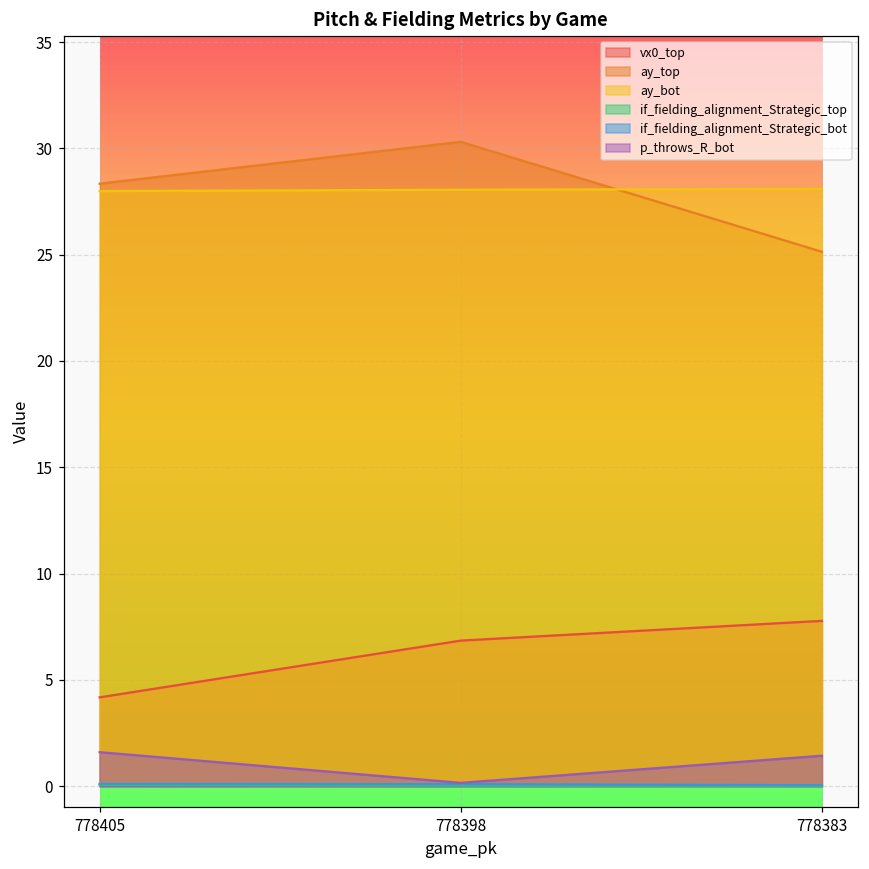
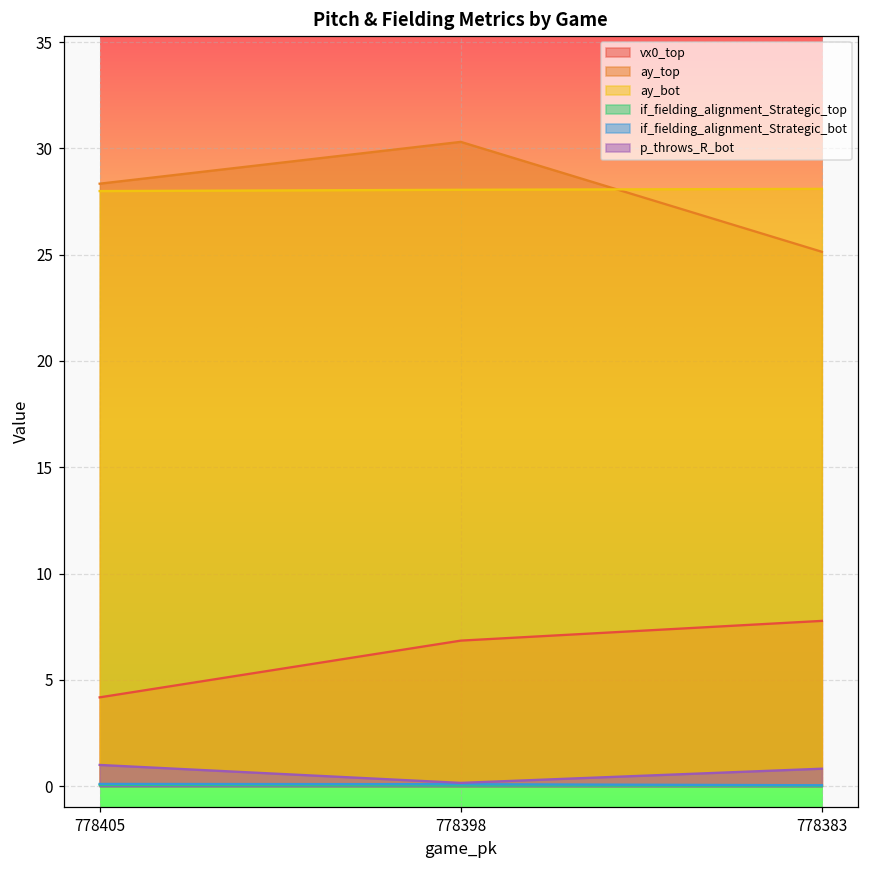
p_throws_R_bot, 778405: 1.6 -> 1.0
p_throws_R_bot, 778383: 1.4 -> 0.8
